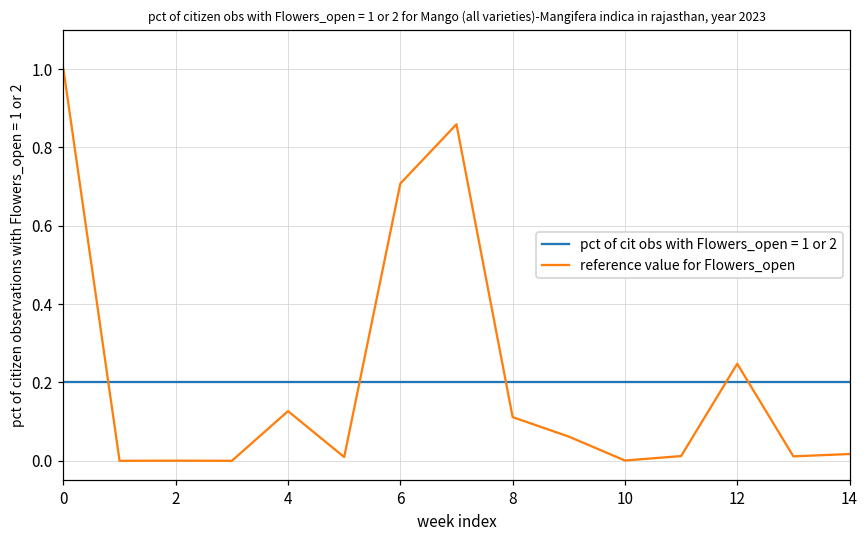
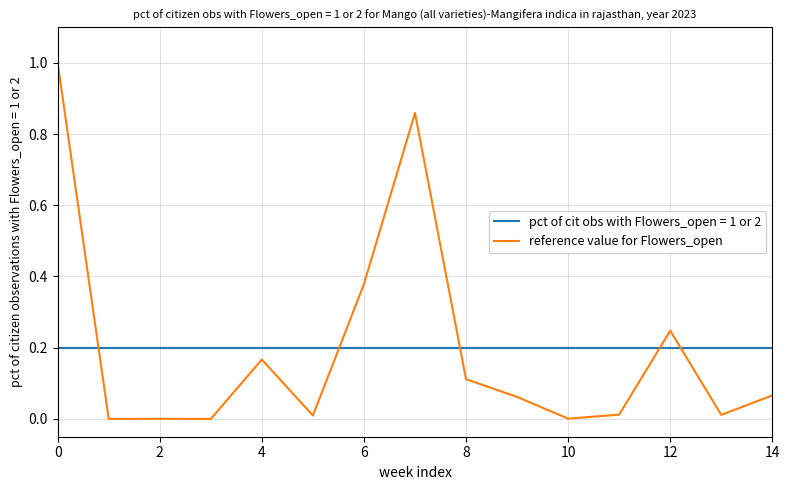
reference value for Flowers_open, 4: 0.13 -> 0.17
reference value for Flowers_open, 6: 0.71 -> 0.38
reference value for Flowers_open, 14: 0.02 -> 0.07
